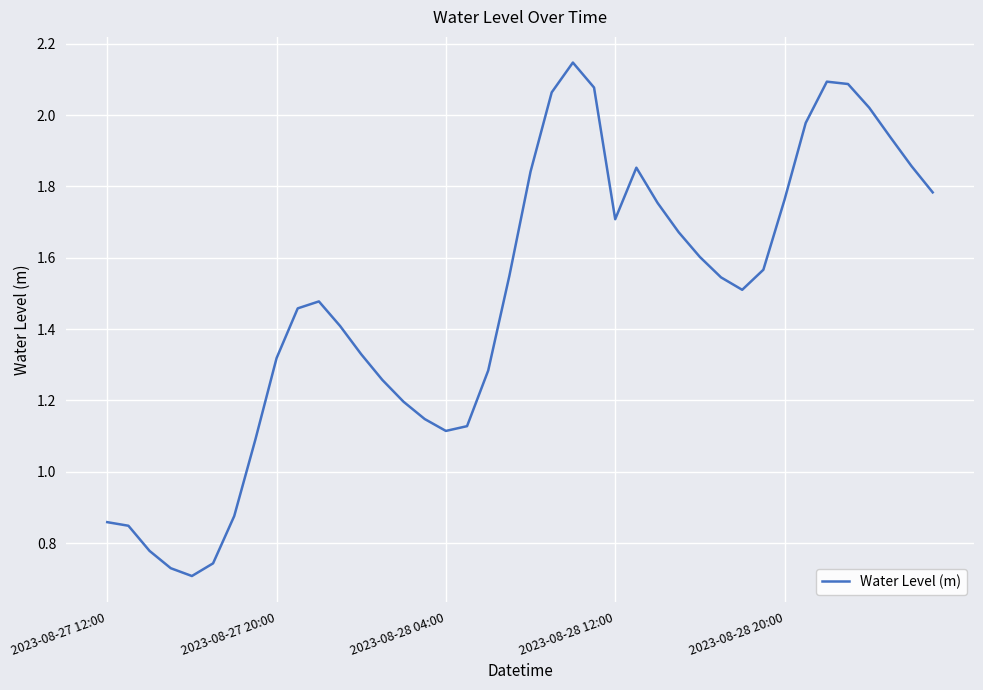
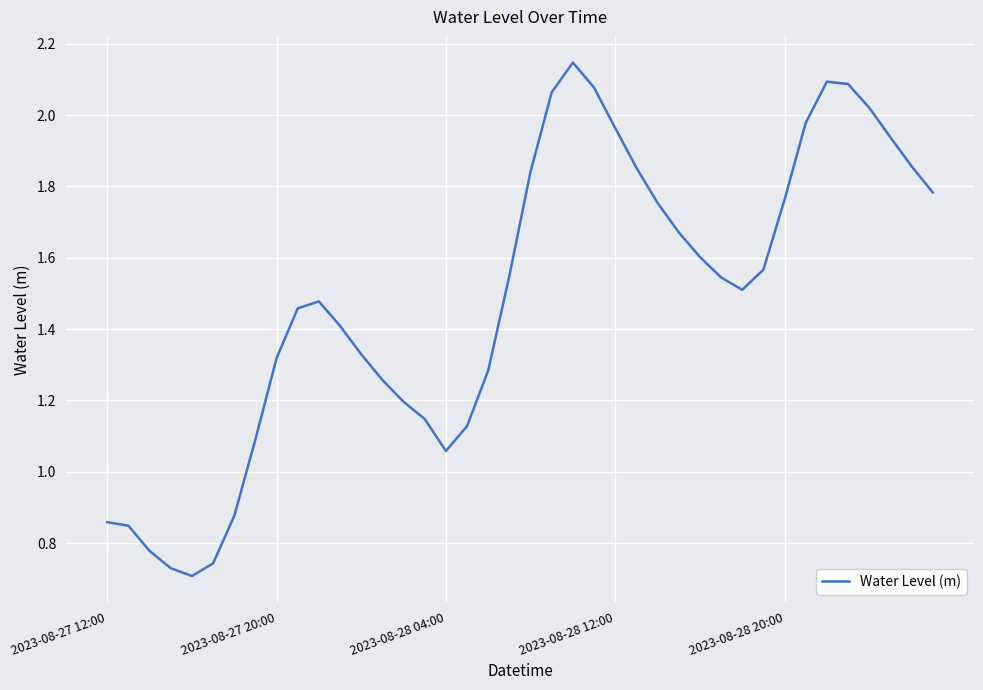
2023-08-28 04:00: 1.11 -> 1.06
2023-08-28 12:00: 1.71 -> 1.96
